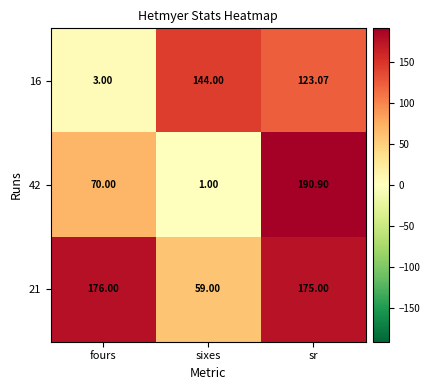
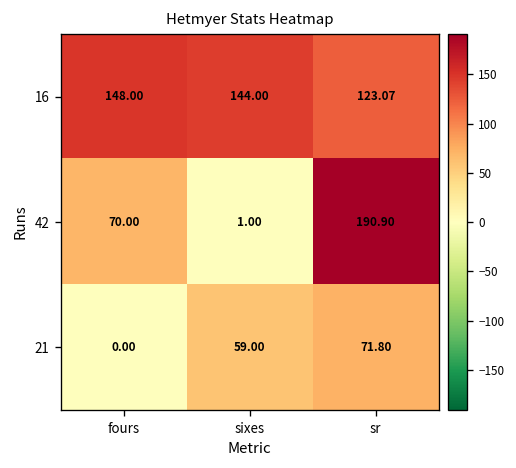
16, fours: 3.00 -> 148.00
21, fours: 176.00 -> 0.00
21, sr: 175.00 -> 71.80
